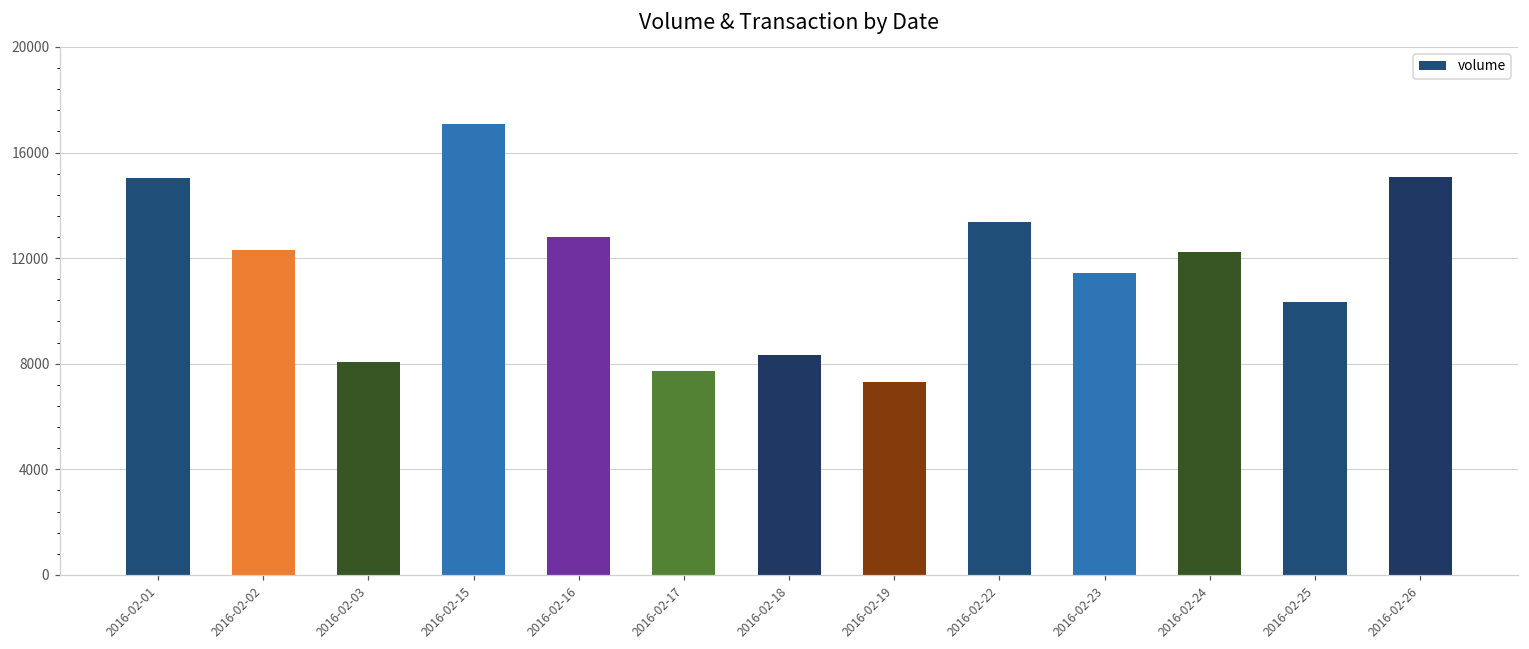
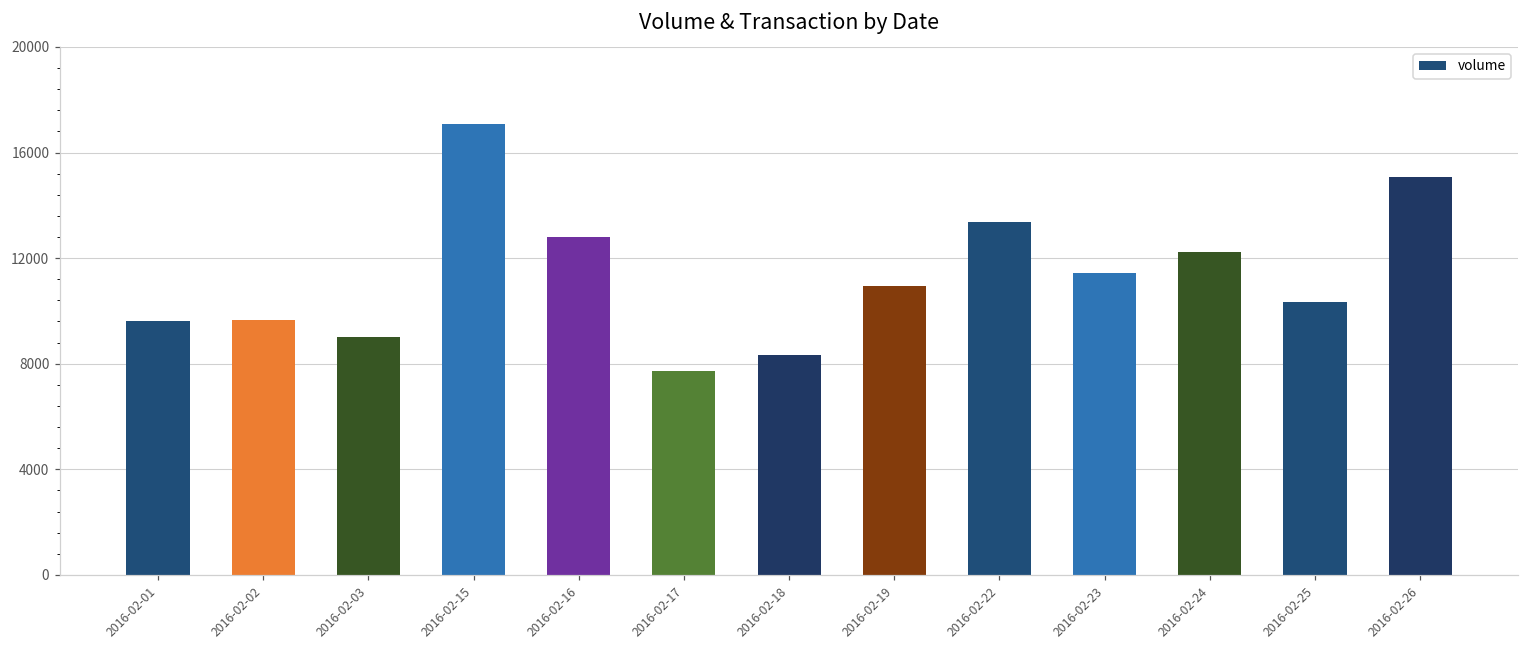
2016-02-01: 15000 -> 9600
2016-02-02: 12300 -> 9700
2016-02-03: 8100 -> 9000
2016-02-19: 7300 -> 10900
